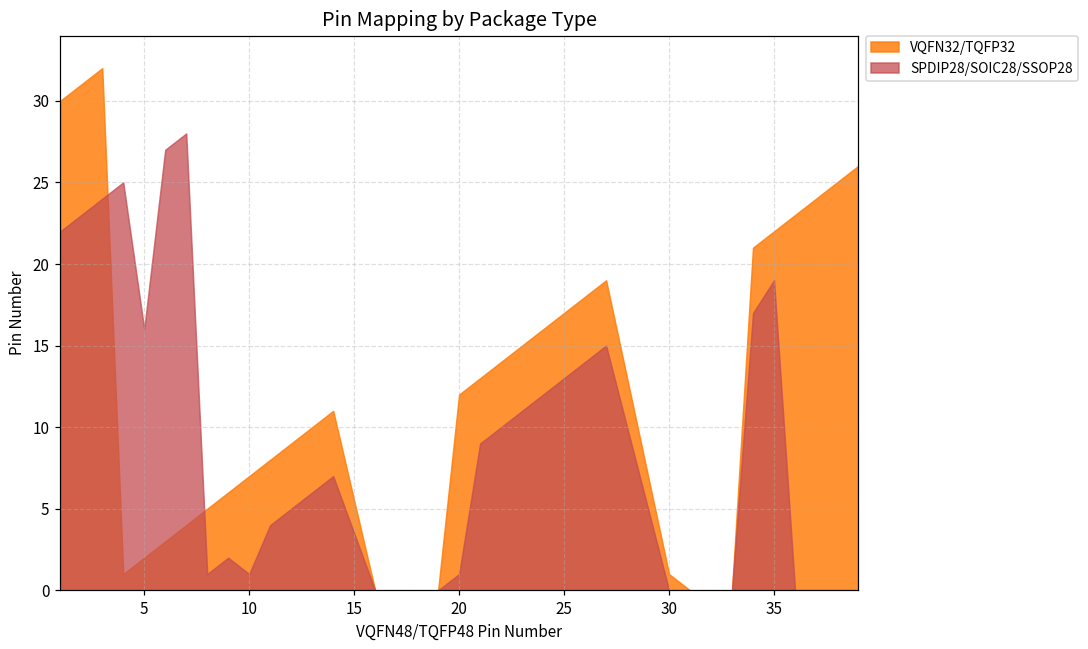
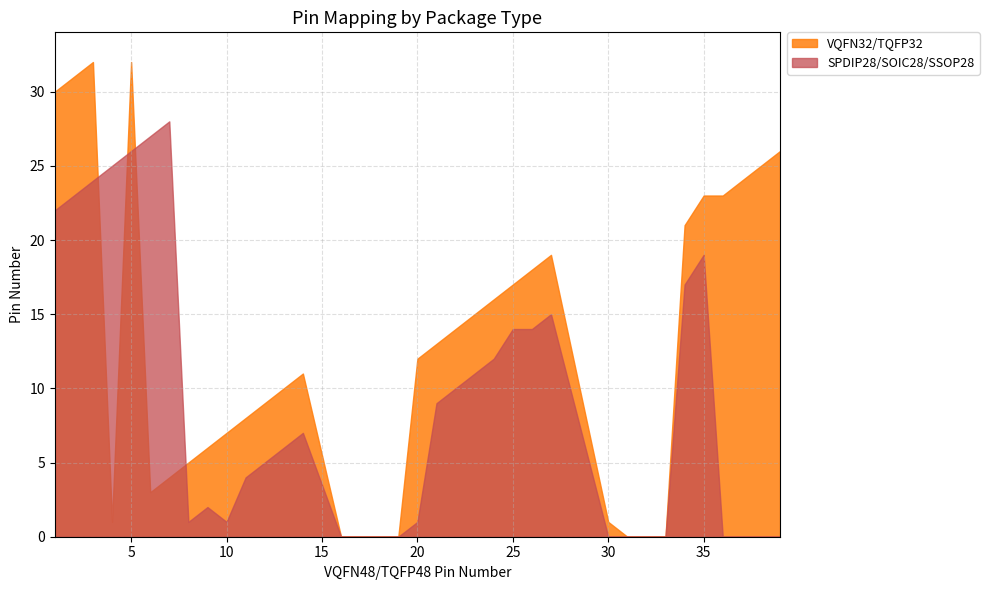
VQFN32/TQFP32, 5: 2 -> 32
SPDIP28/SOIC28/SSOP28, 5: 16 -> 26
SPDIP28/SOIC28/SSOP28, 25: 13 -> 14
VQFN32/TQFP32, 35: 22 -> 23
